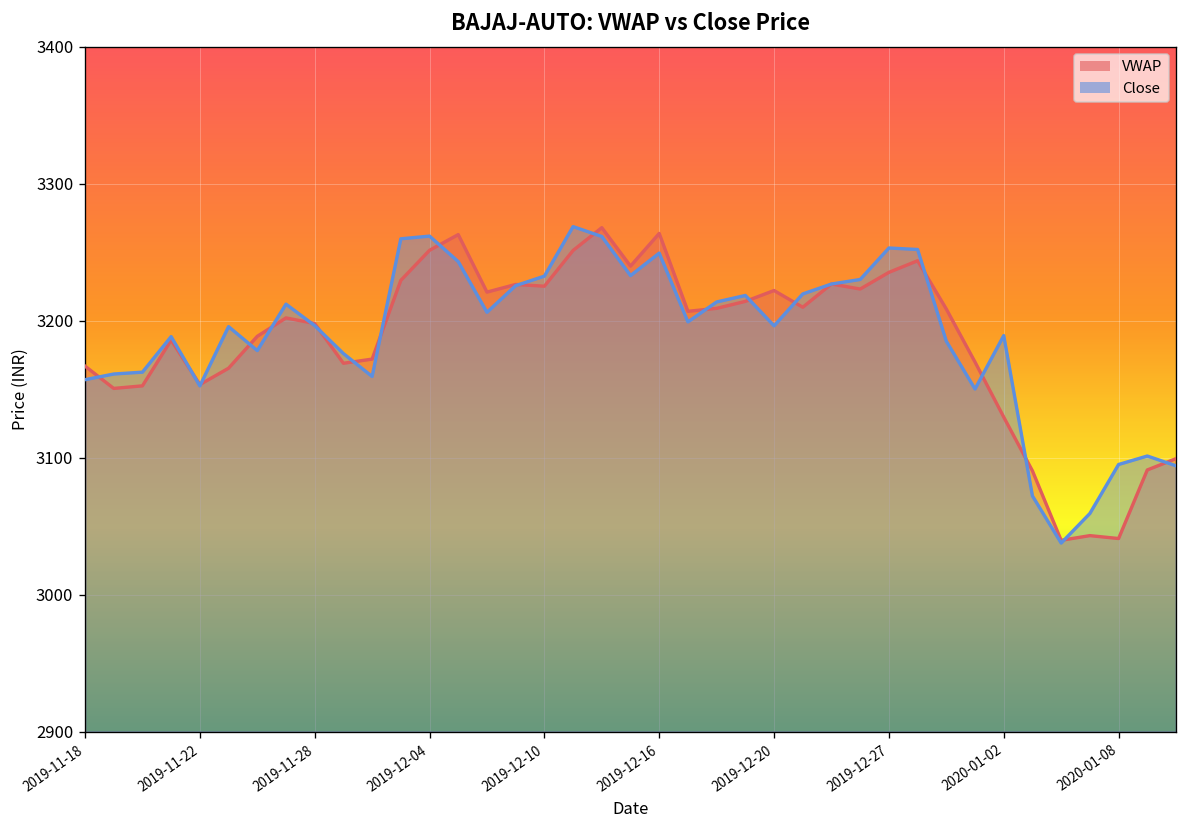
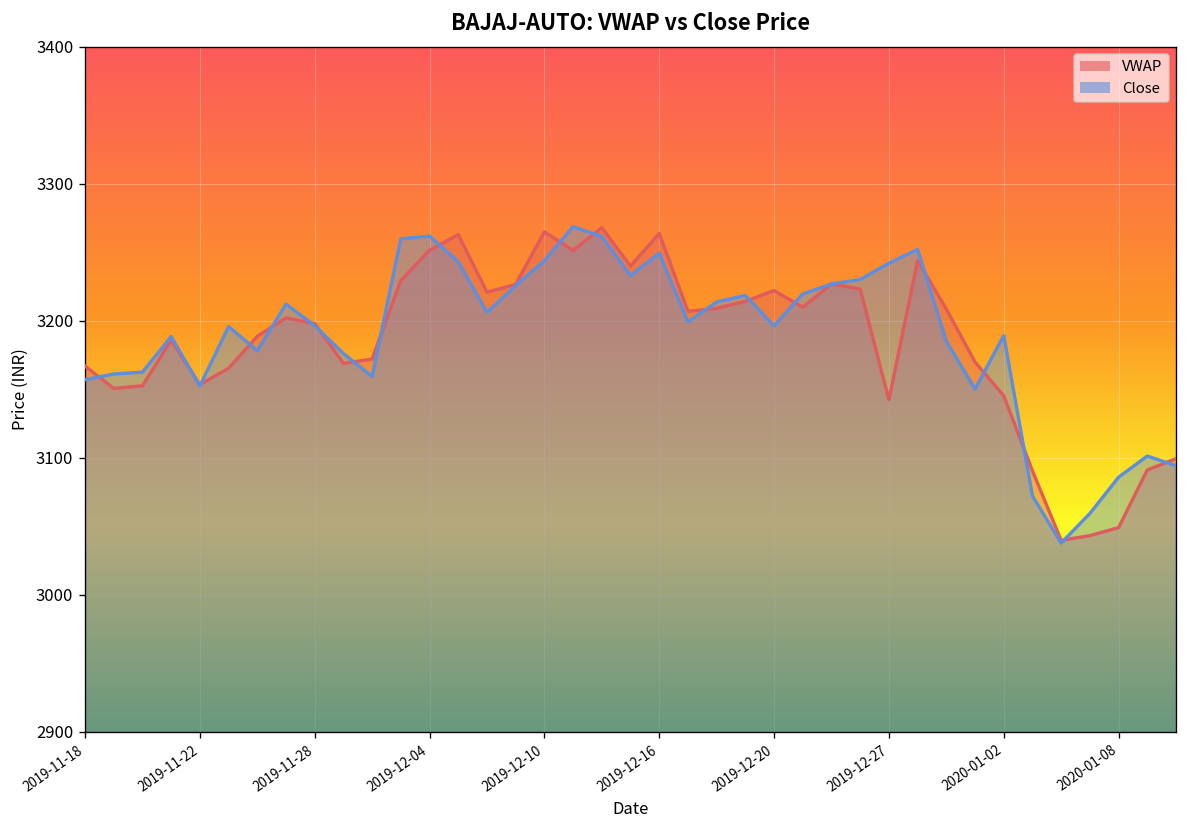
VWAP, 2019-12-10: 3225 -> 3265
Close, 2019-12-10: 3233 -> 3244
VWAP, 2019-12-27: 3235 -> 3142
Close, 2019-12-27: 3253 -> 3242
VWAP, 2020-01-02: 3130 -> 3145
VWAP, 2020-01-08: 3041 -> 3049
Close, 2020-01-08: 3095 -> 3086
